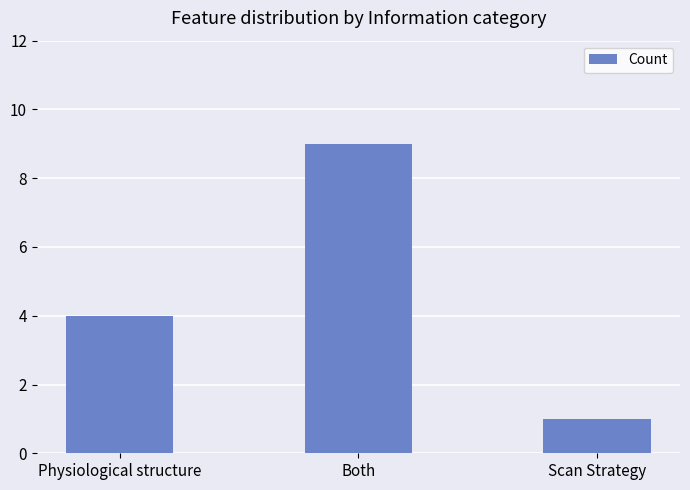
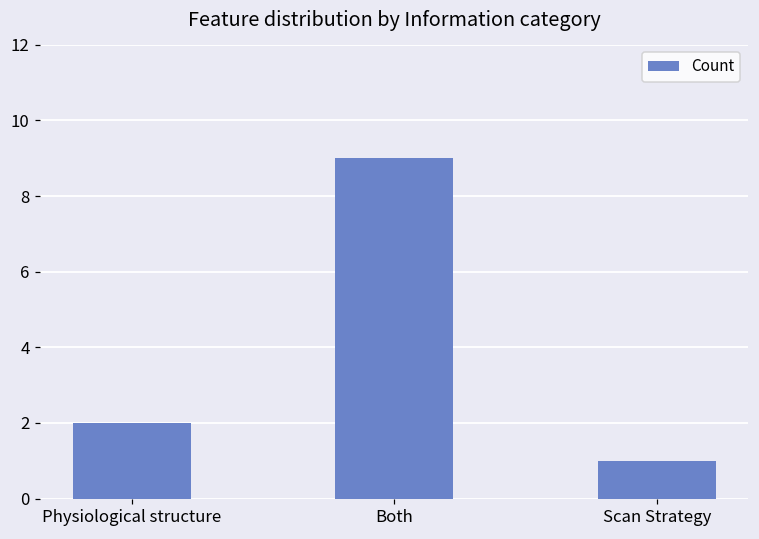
Physiological structure: 4 -> 2
